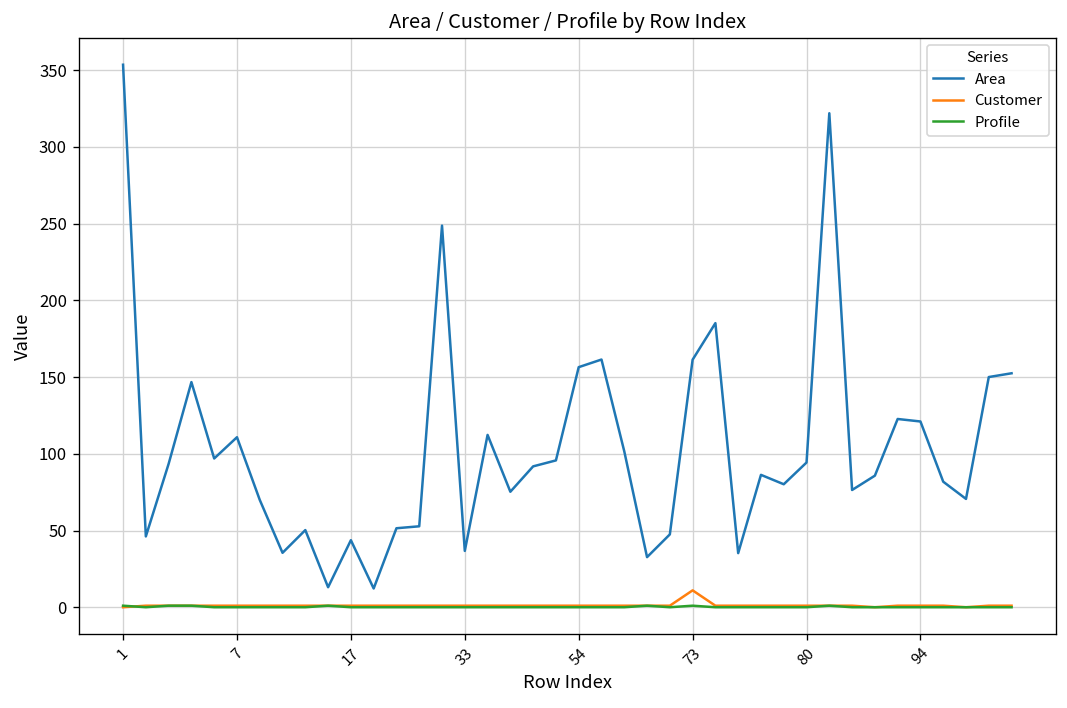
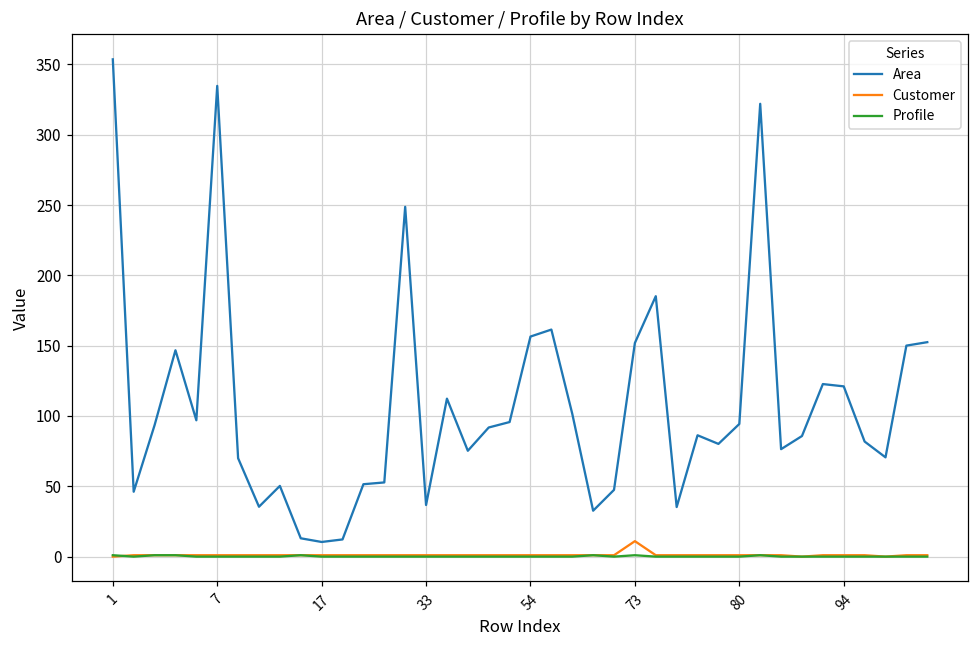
Area, 7: 111 -> 335
Area, 17: 44 -> 10
Area, 73: 161 -> 152
